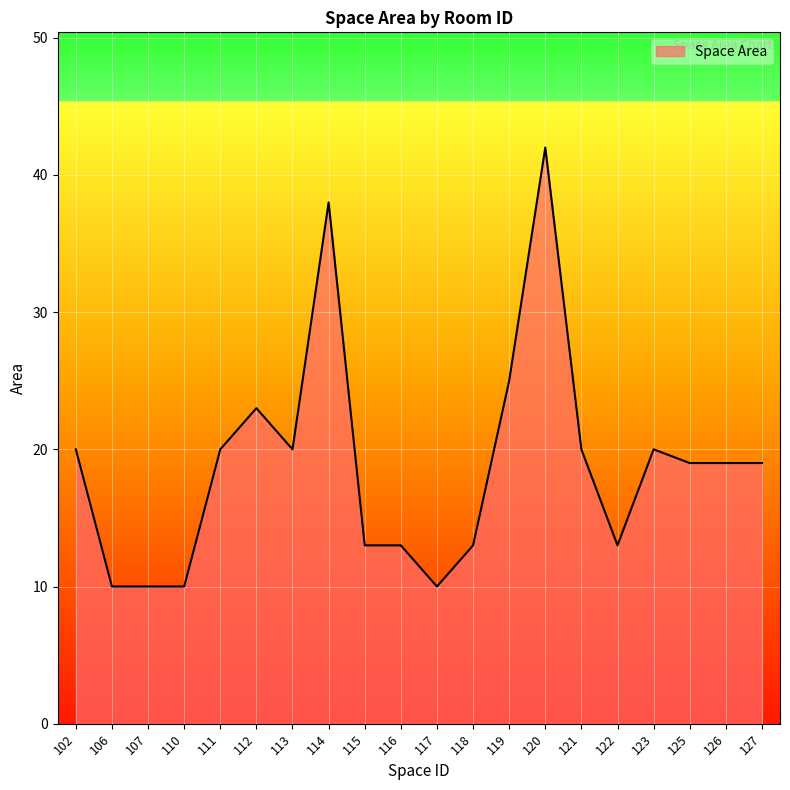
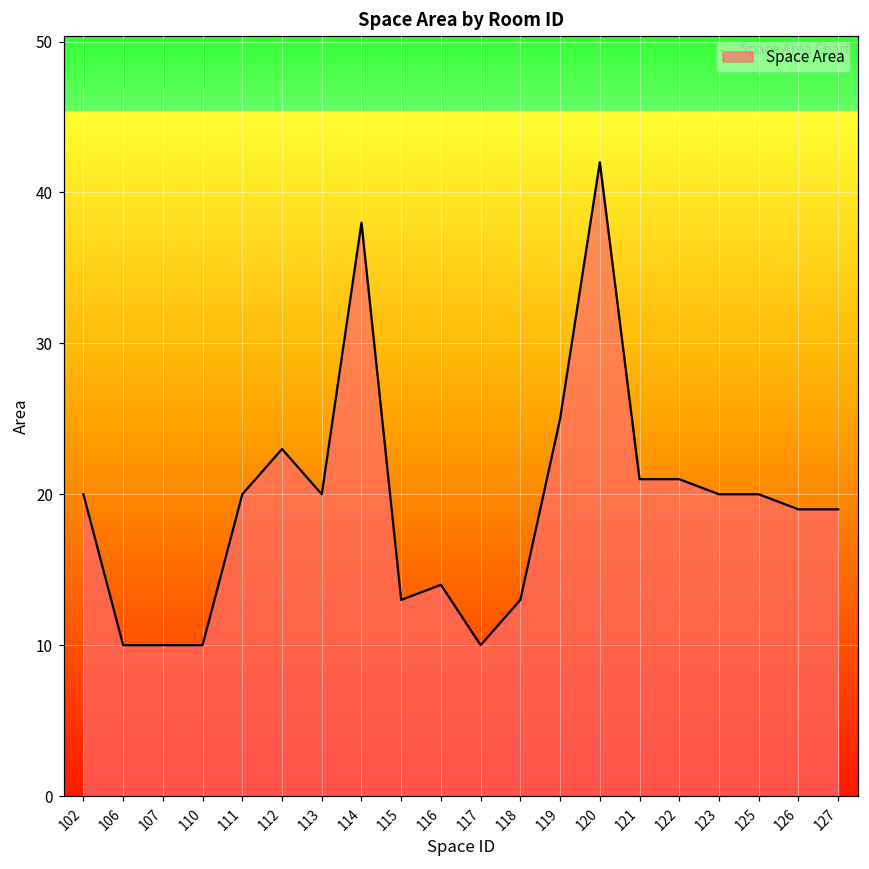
116: 13 -> 14
121: 20 -> 21
122: 13 -> 21
125: 19 -> 20
